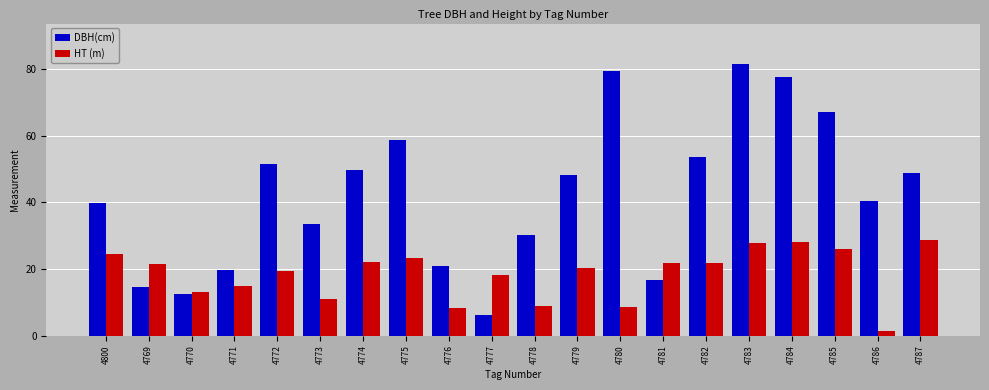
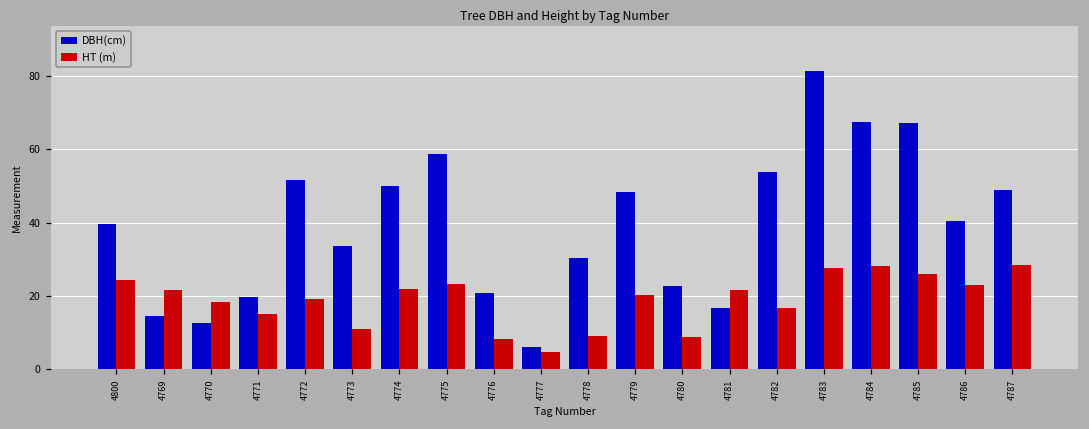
HT (m), 4770: 13 -> 19
HT (m), 4777: 18 -> 5
DBH(cm), 4780: 79 -> 23
HT (m), 4782: 22 -> 17
DBH(cm), 4784: 78 -> 67
HT (m), 4786: 1 -> 23
